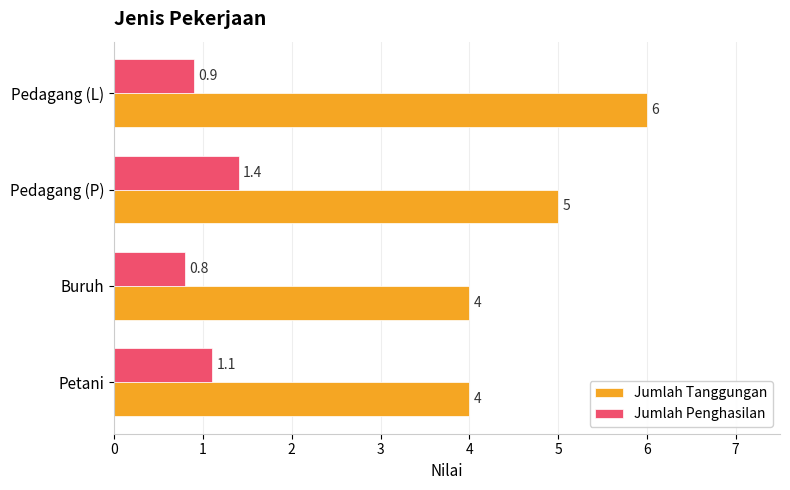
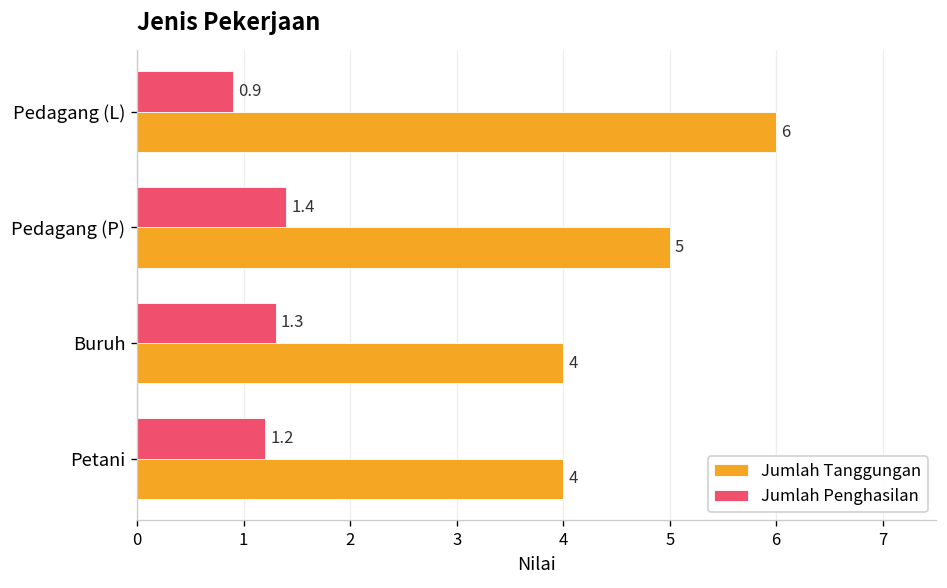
Jumlah Penghasilan, Buruh: 0.8 -> 1.3
Jumlah Penghasilan, Petani: 1.1 -> 1.2
